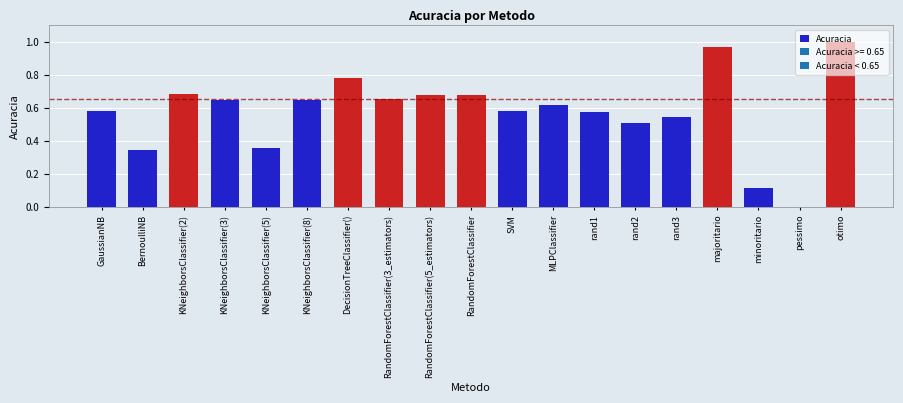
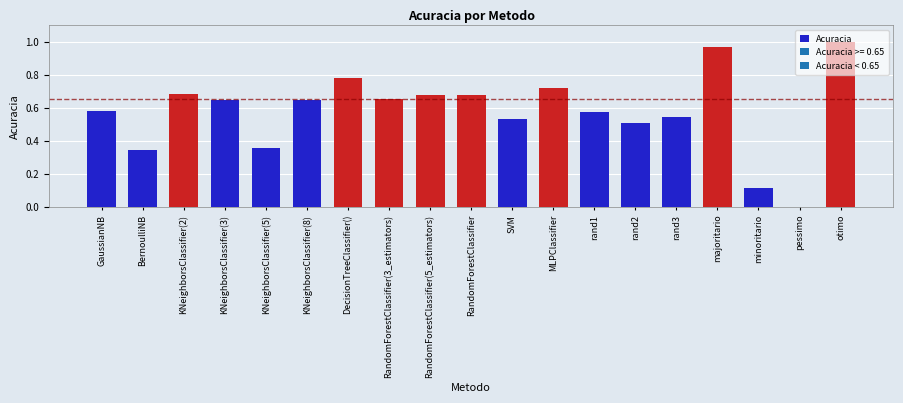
SVM: 0.58 -> 0.53
MLPClassifier: 0.62 -> 0.72
